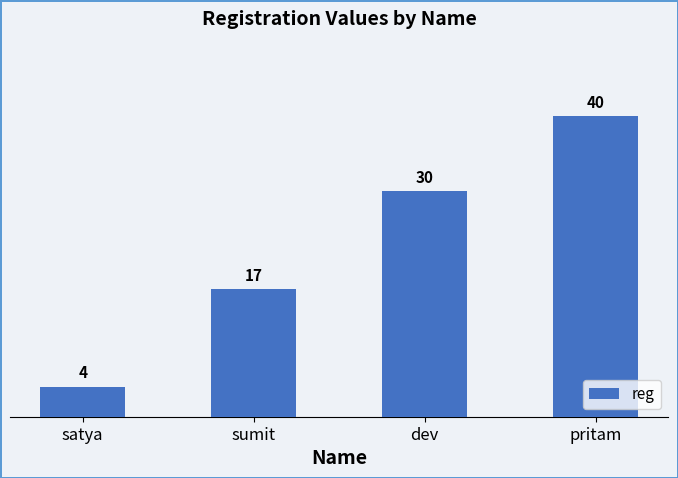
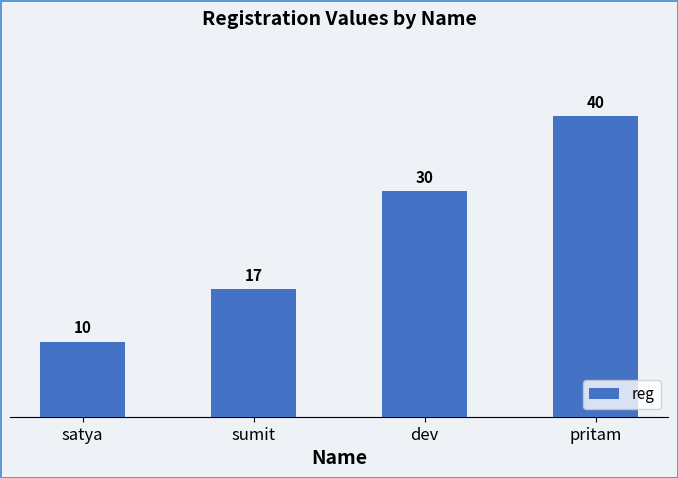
satya: 4 -> 10
